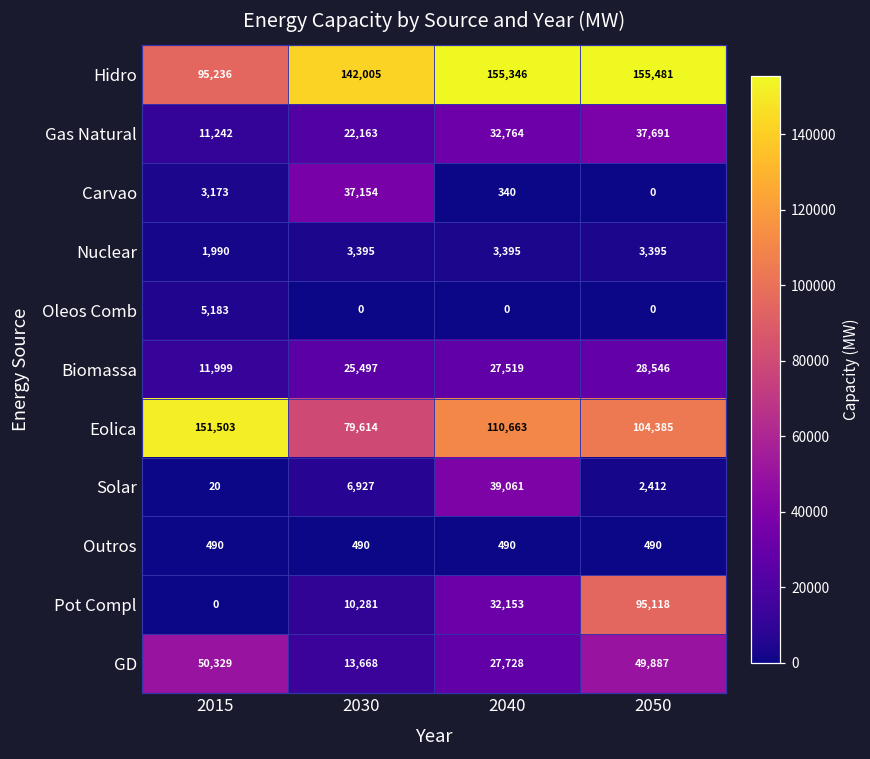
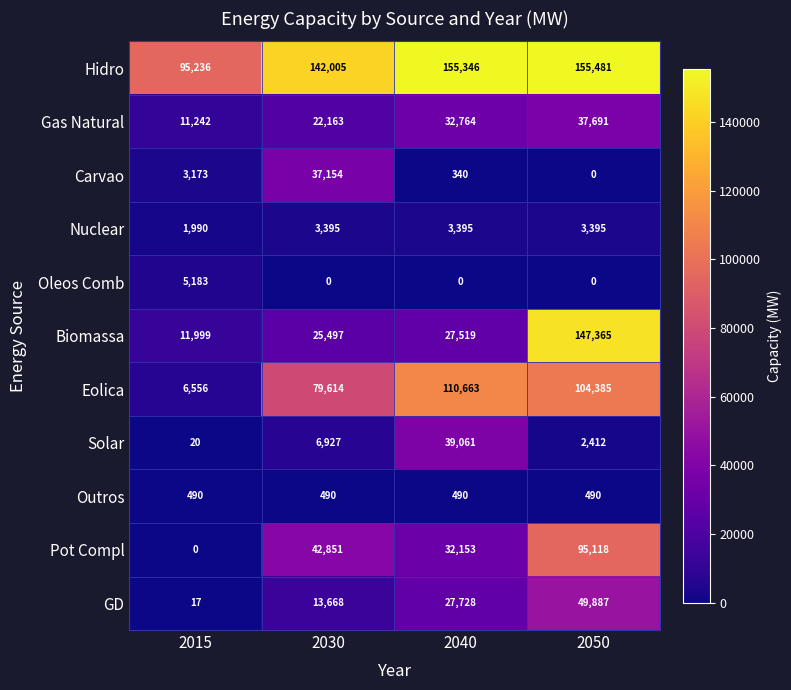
Biomassa, 2050: 28,546 -> 147,365
Eolica, 2015: 151,503 -> 6,556
Pot Compl, 2030: 10,281 -> 42,851
GD, 2015: 50,329 -> 17
